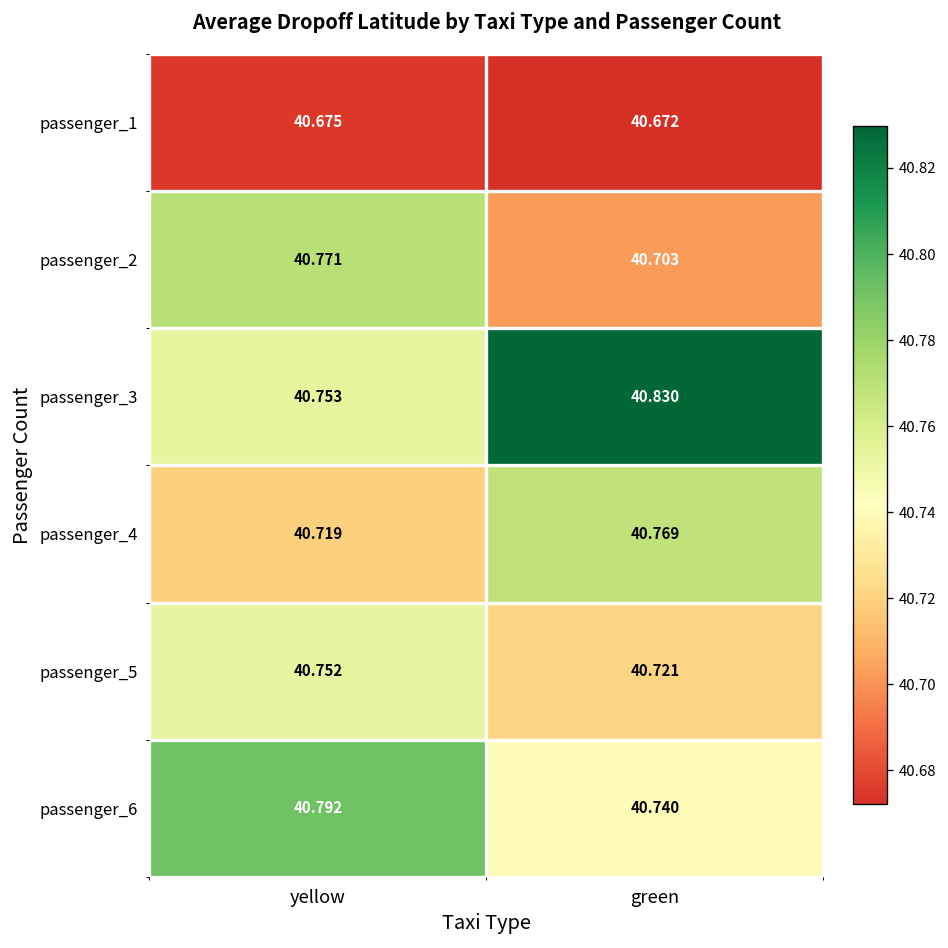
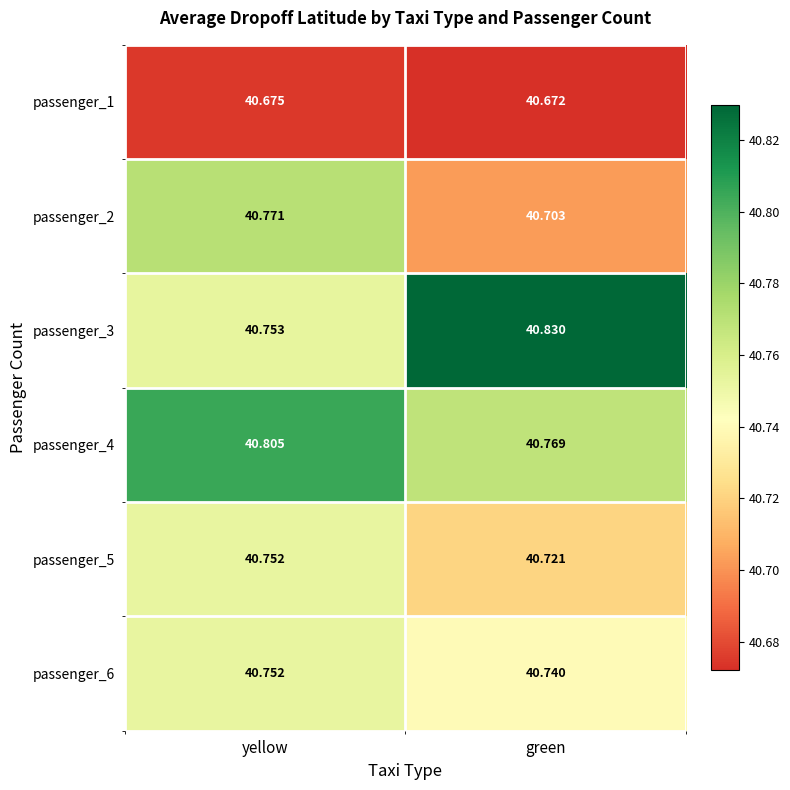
passenger_4, yellow: 40.719 -> 40.805
passenger_6, yellow: 40.792 -> 40.752
